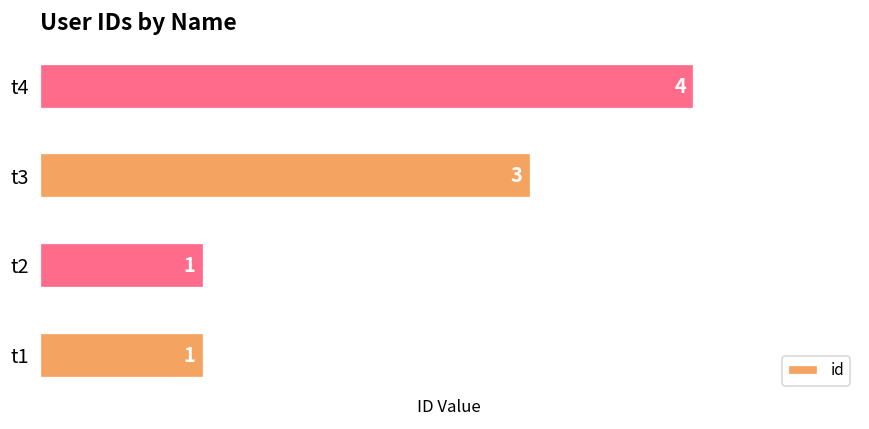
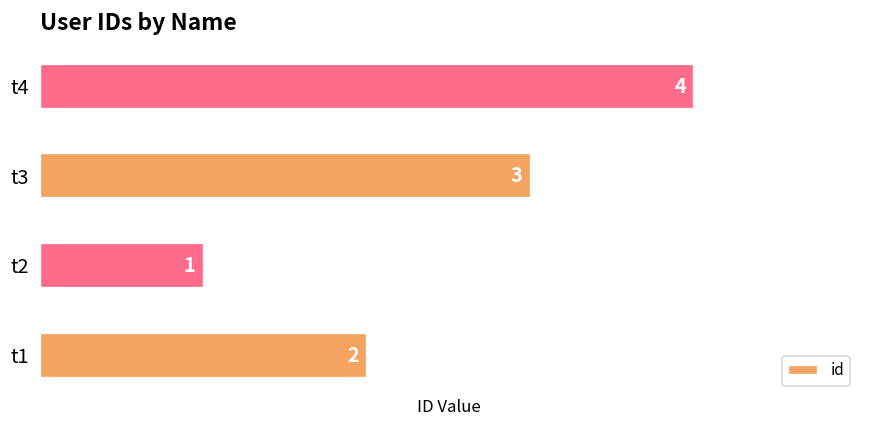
t1: 1 -> 2
